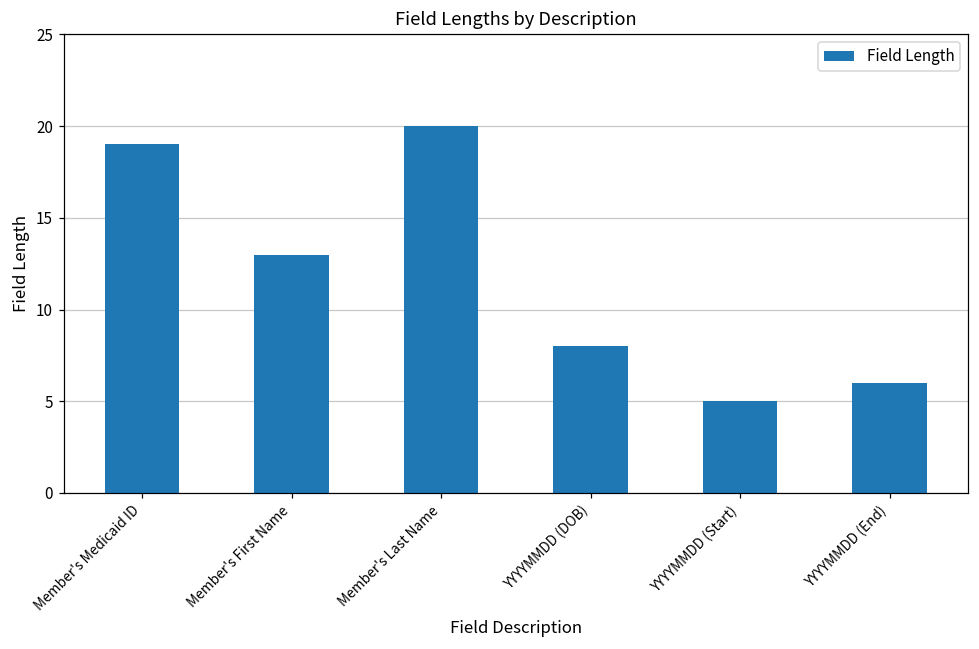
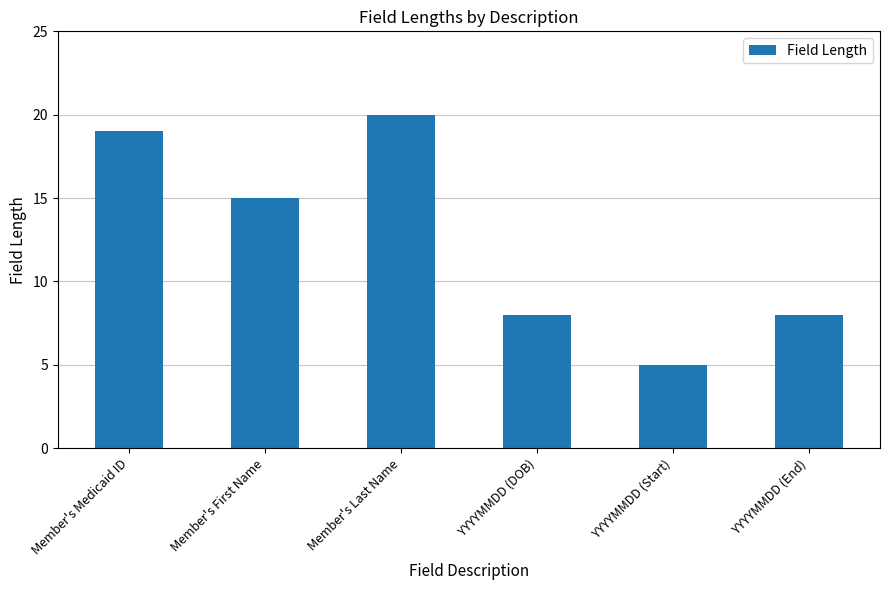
Member's First Name: 13 -> 15
YYYYMMDD (End): 6 -> 8
